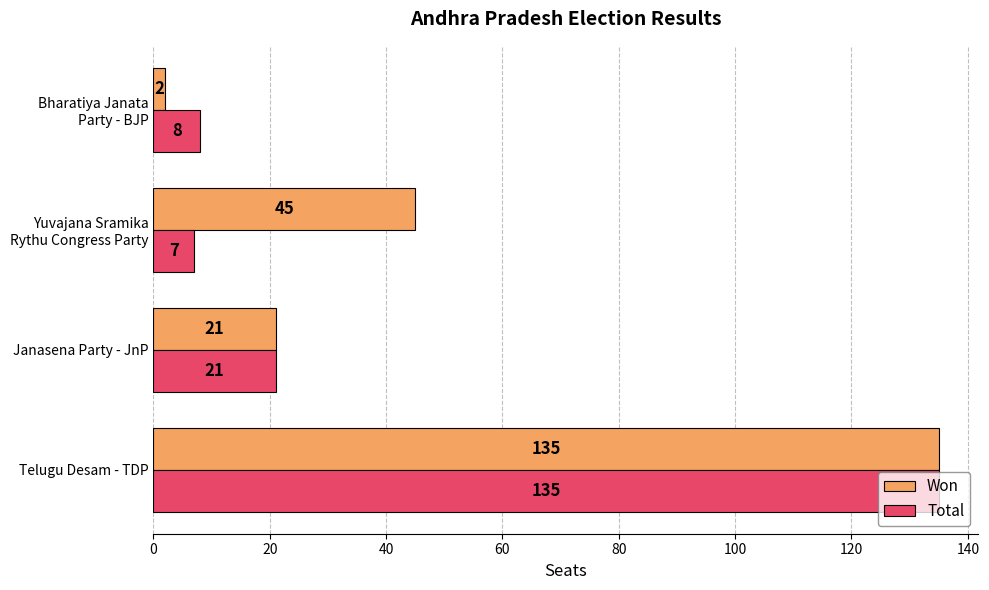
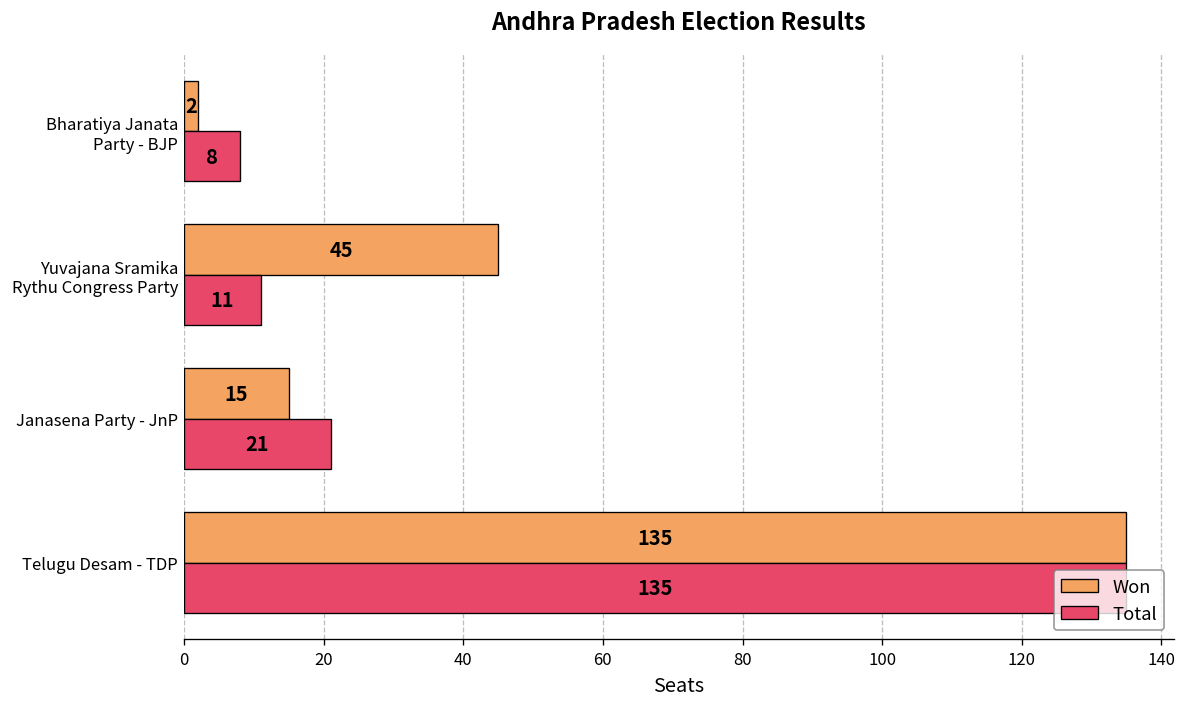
Total, Yuvajana Sramika Rythu Congress Party: 7 -> 11
Won, Janasena Party - JnP: 21 -> 15
